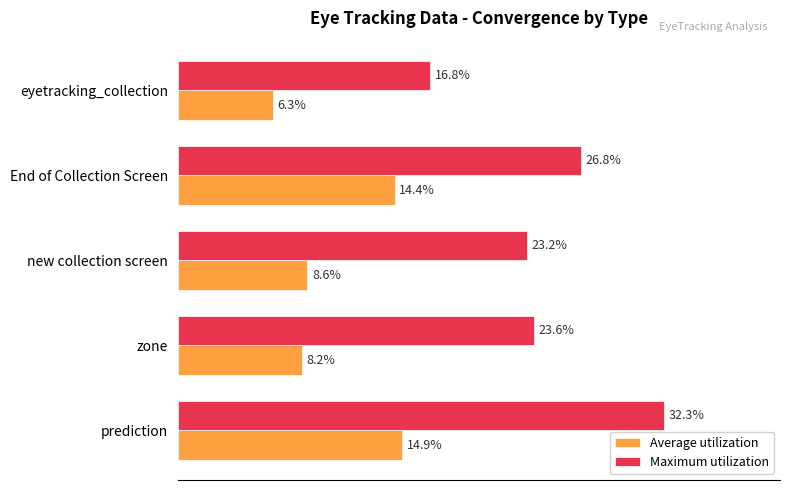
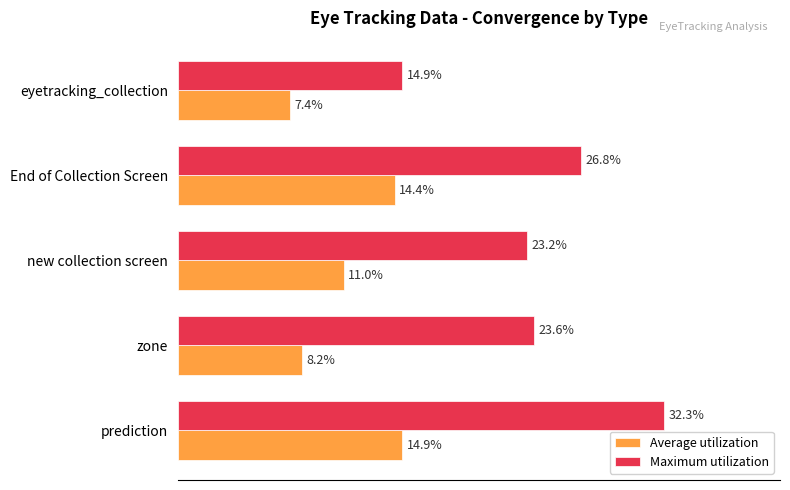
Maximum utilization, eyetracking_collection: 16.8% -> 14.9%
Average utilization, eyetracking_collection: 6.3% -> 7.4%
Average utilization, new collection screen: 8.6% -> 11.0%
